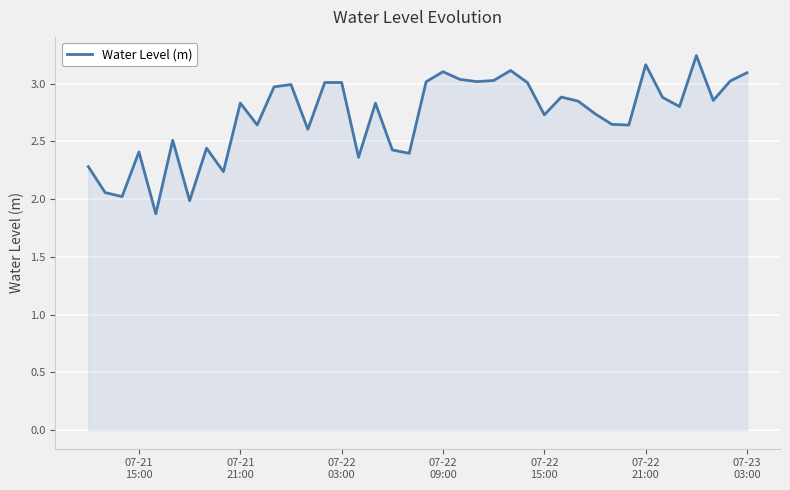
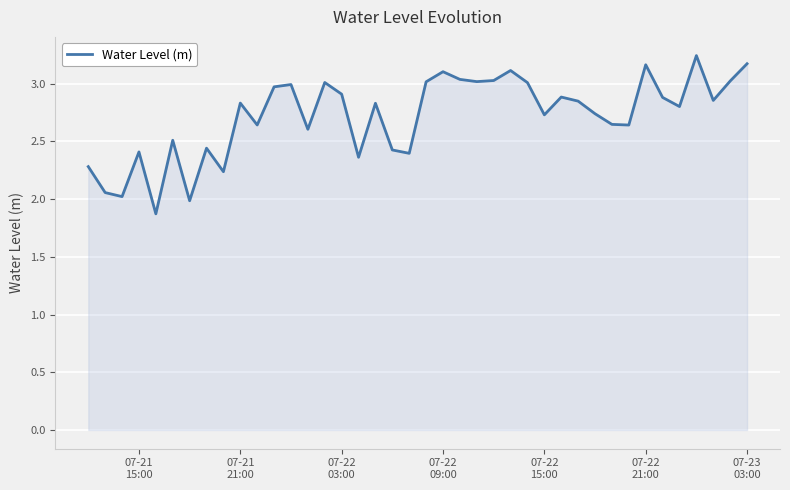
07-22 03:00: 3.01 -> 2.91
07-23 03:00: 3.09 -> 3.17
